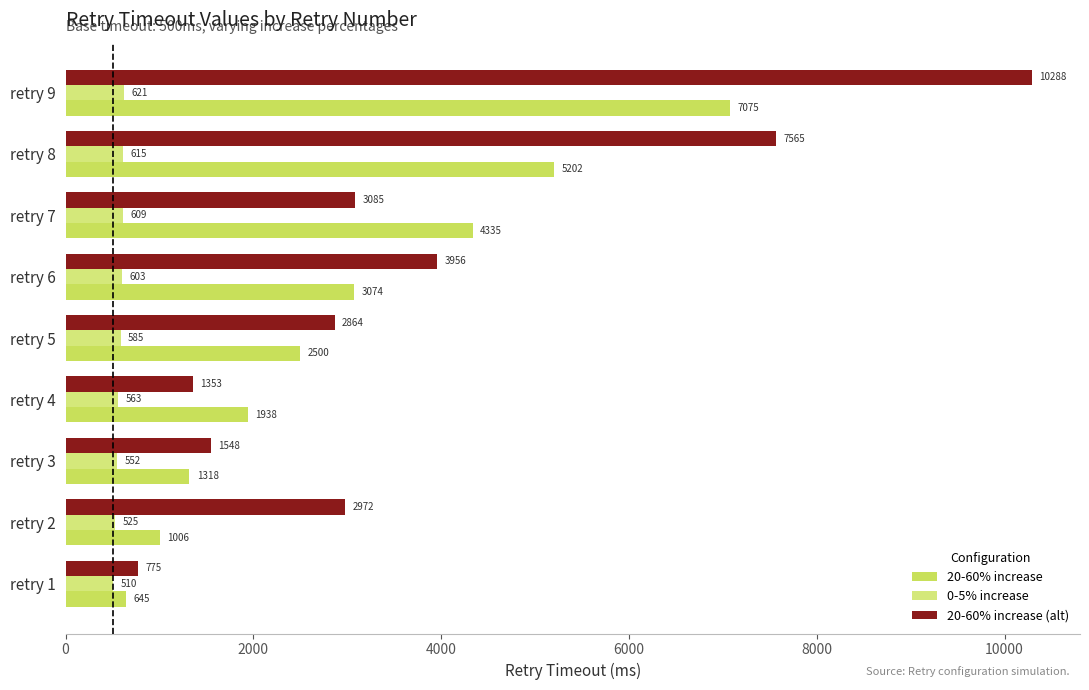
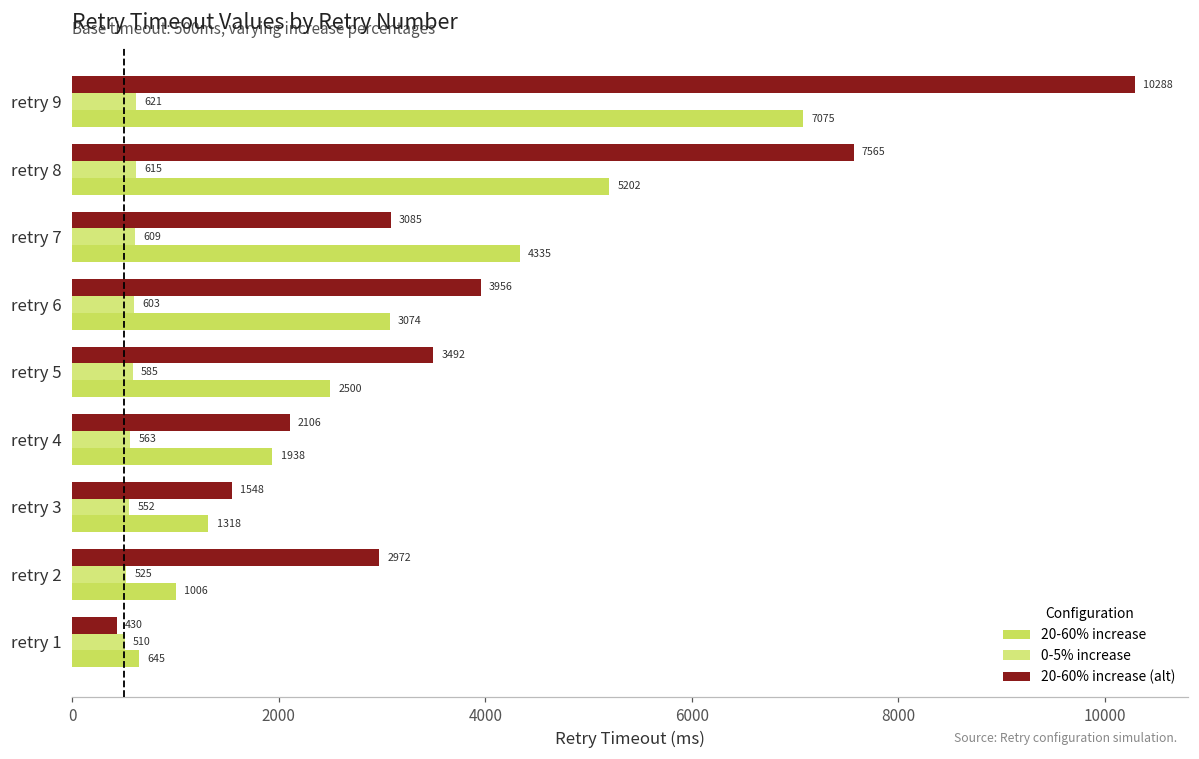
20-60% increase (alt), retry 5: 2864 -> 3492
20-60% increase (alt), retry 4: 1353 -> 2106
20-60% increase (alt), retry 1: 775 -> 430
